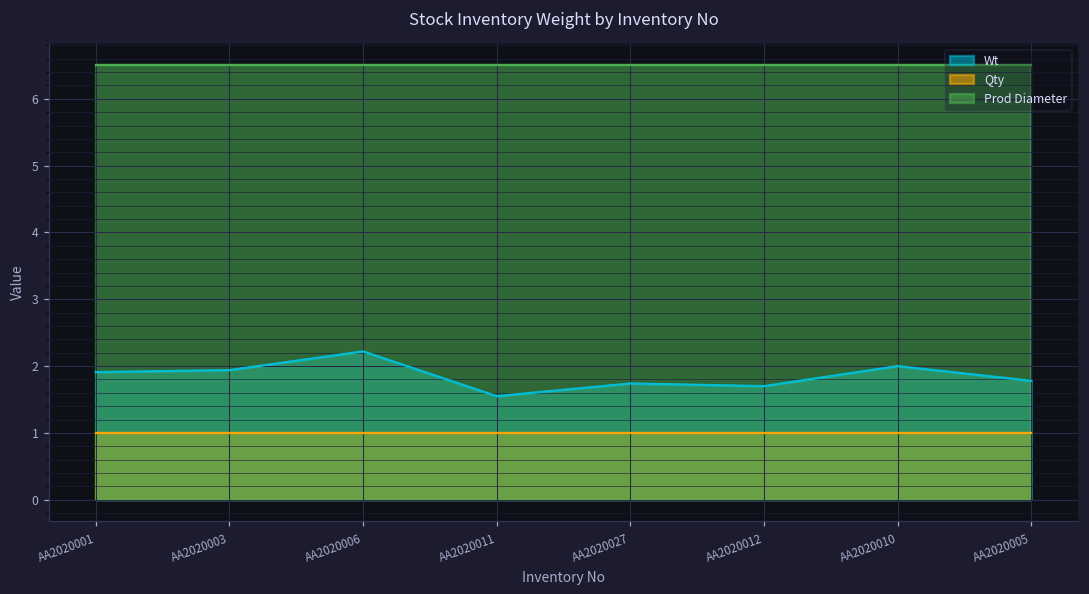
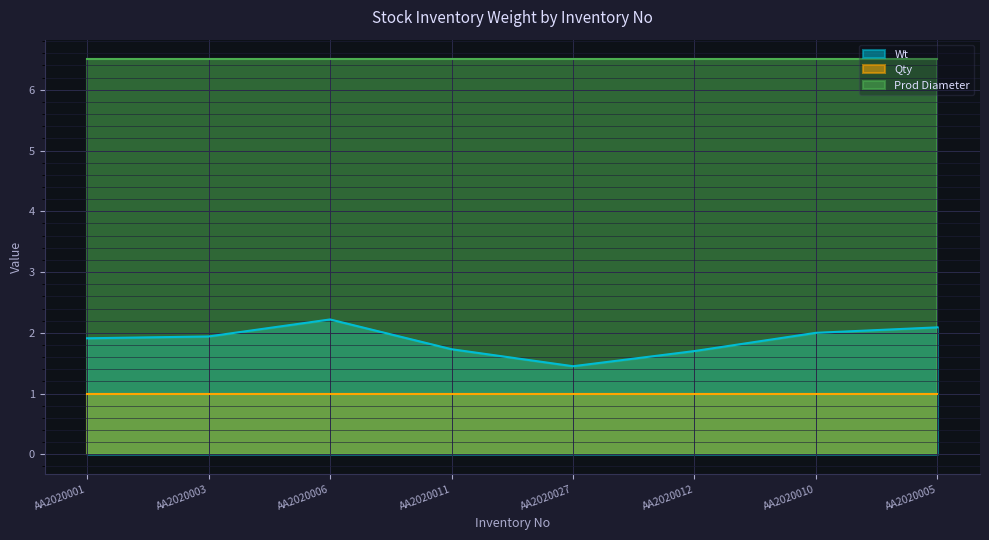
Wt, AA2020011: 1.6 -> 1.7
Wt, AA2020027: 1.7 -> 1.5
Wt, AA2020005: 1.8 -> 2.1
